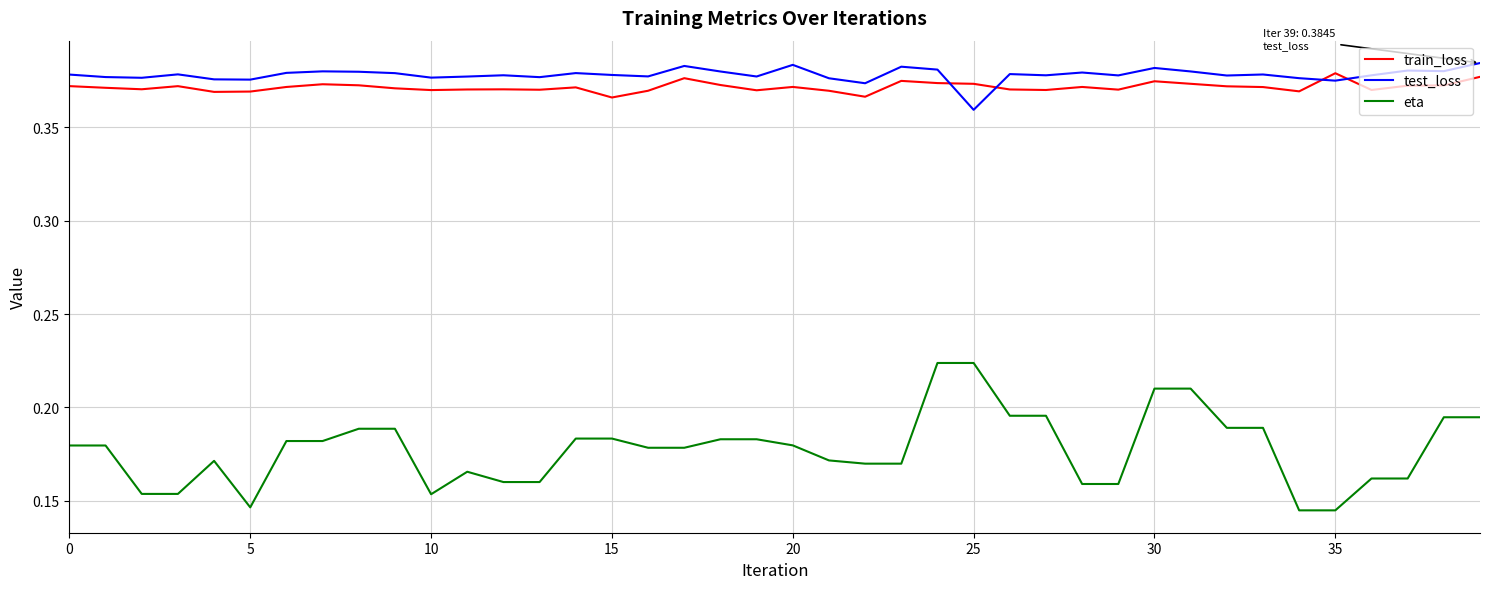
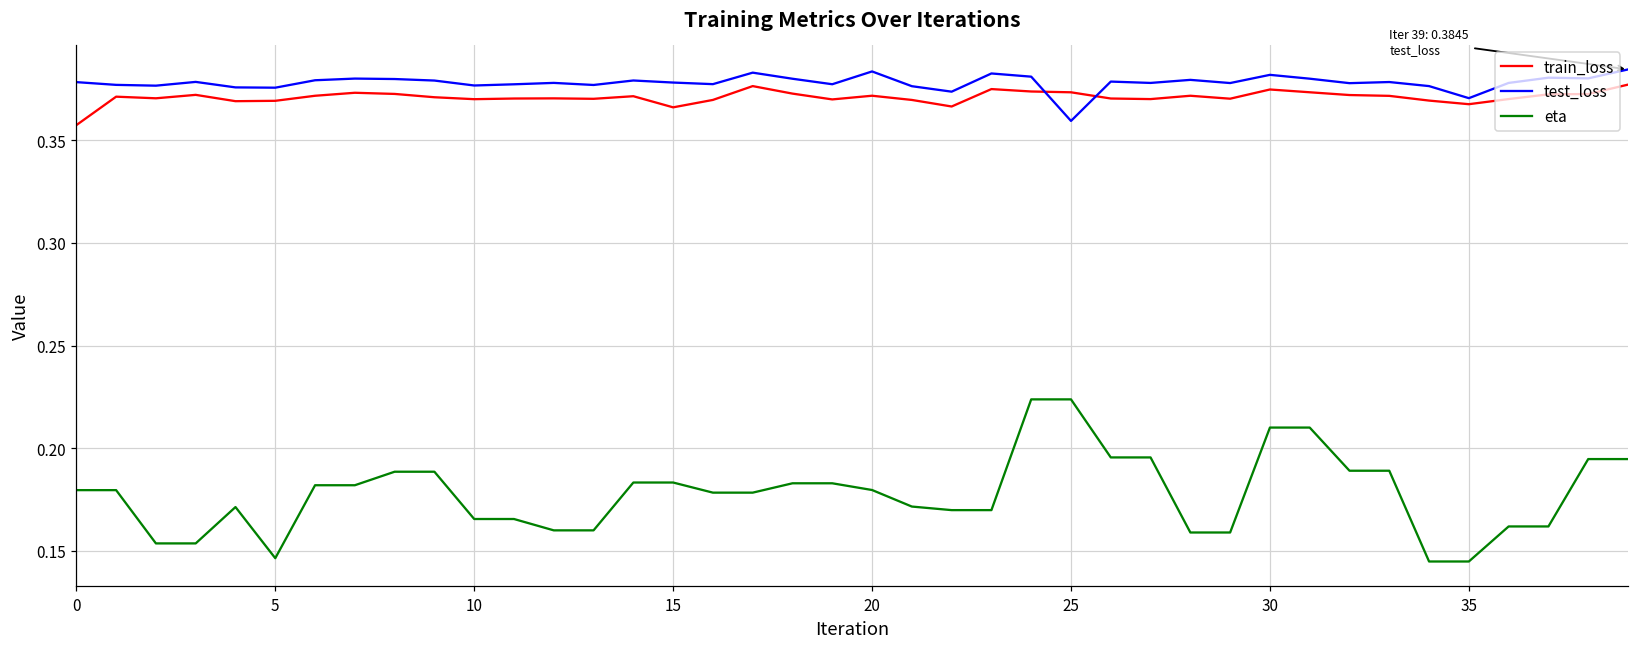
train_loss, 0: 0.372 -> 0.357
eta, 10: 0.154 -> 0.166
train_loss, 35: 0.379 -> 0.368
test_loss, 35: 0.375 -> 0.371
